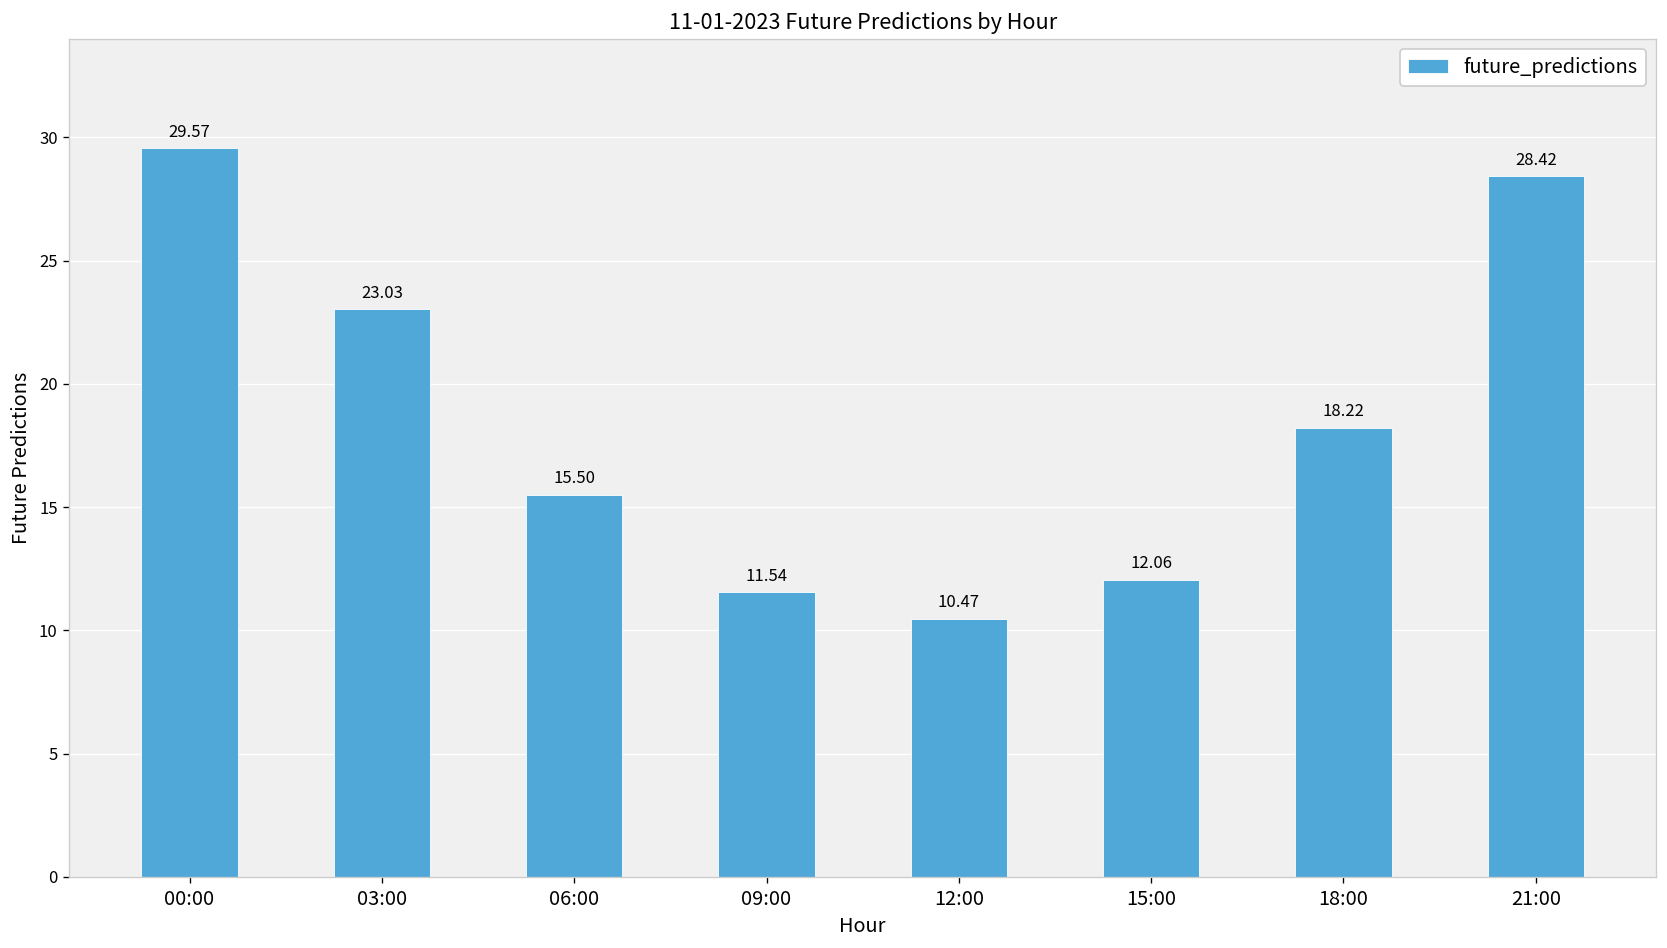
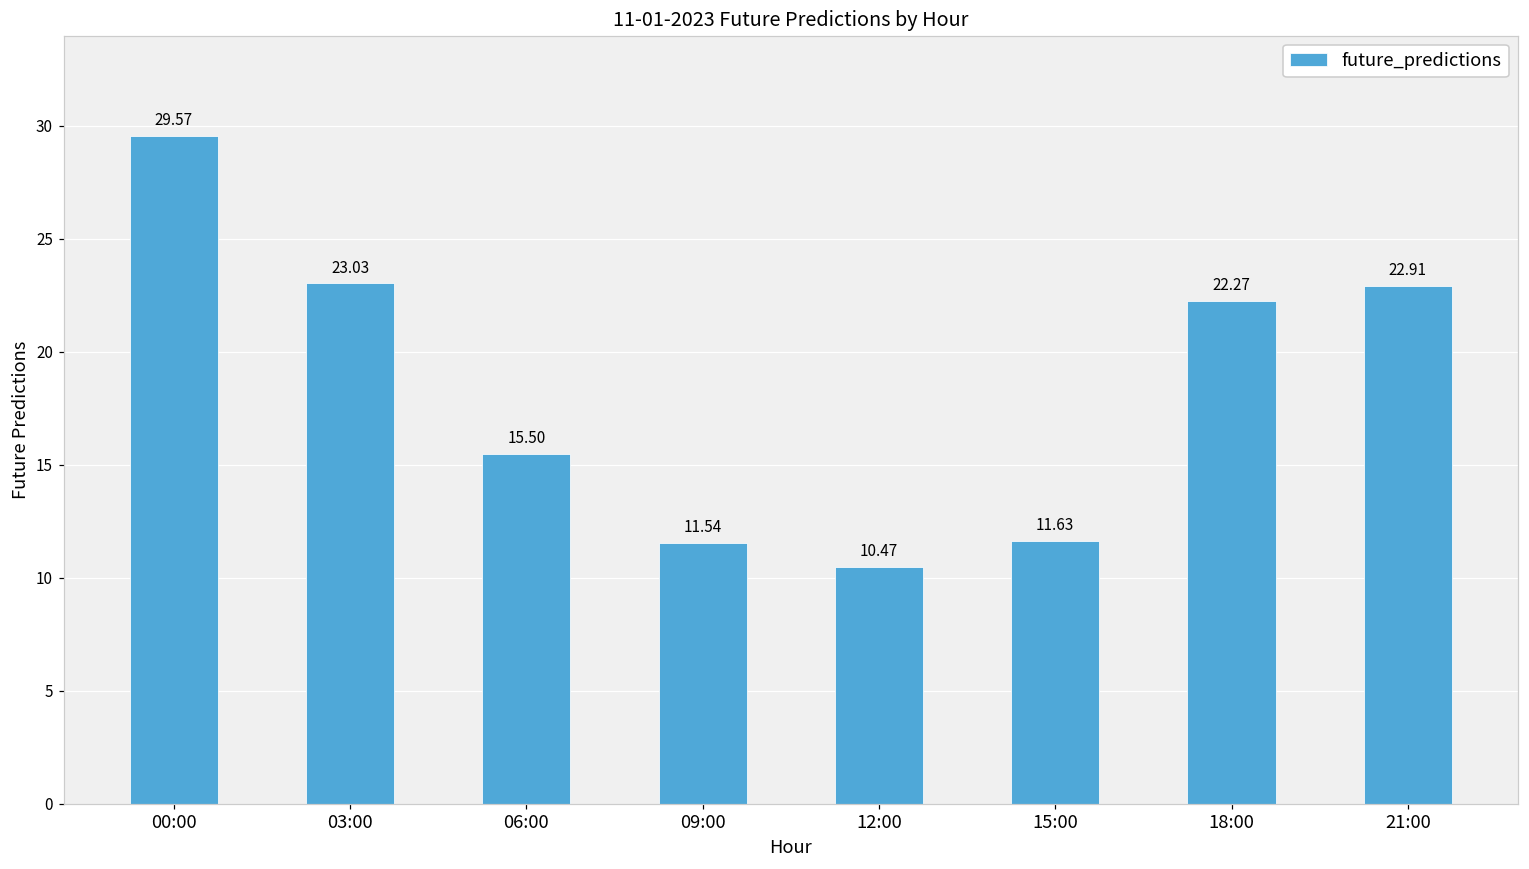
15:00: 12.06 -> 11.63
18:00: 18.22 -> 22.27
21:00: 28.42 -> 22.91
